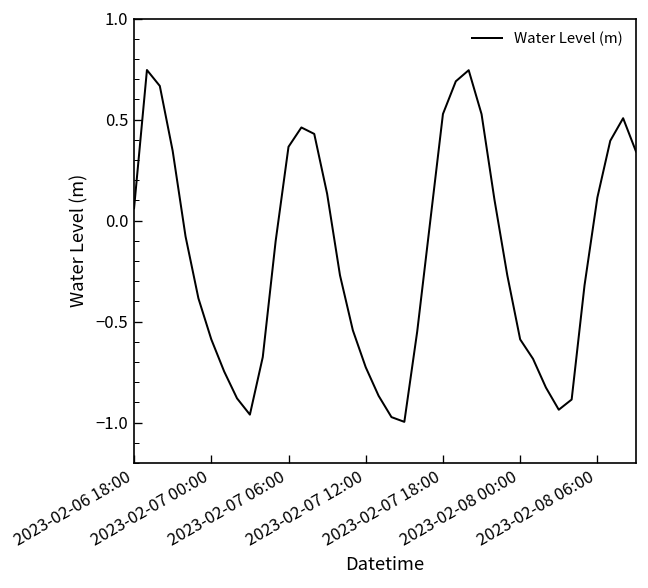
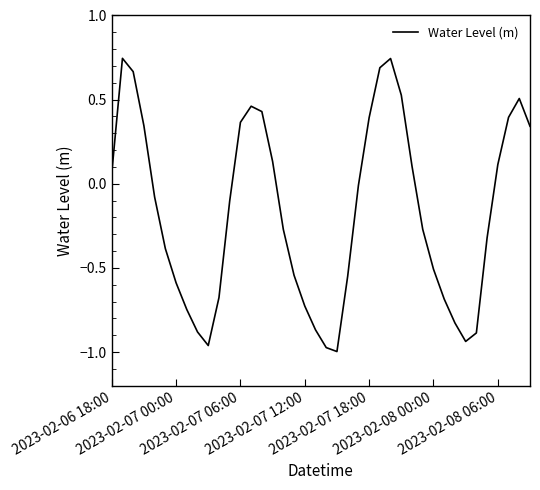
2023-02-07 18:00: 0.53 -> 0.39
2023-02-08 00:00: -0.59 -> -0.51
